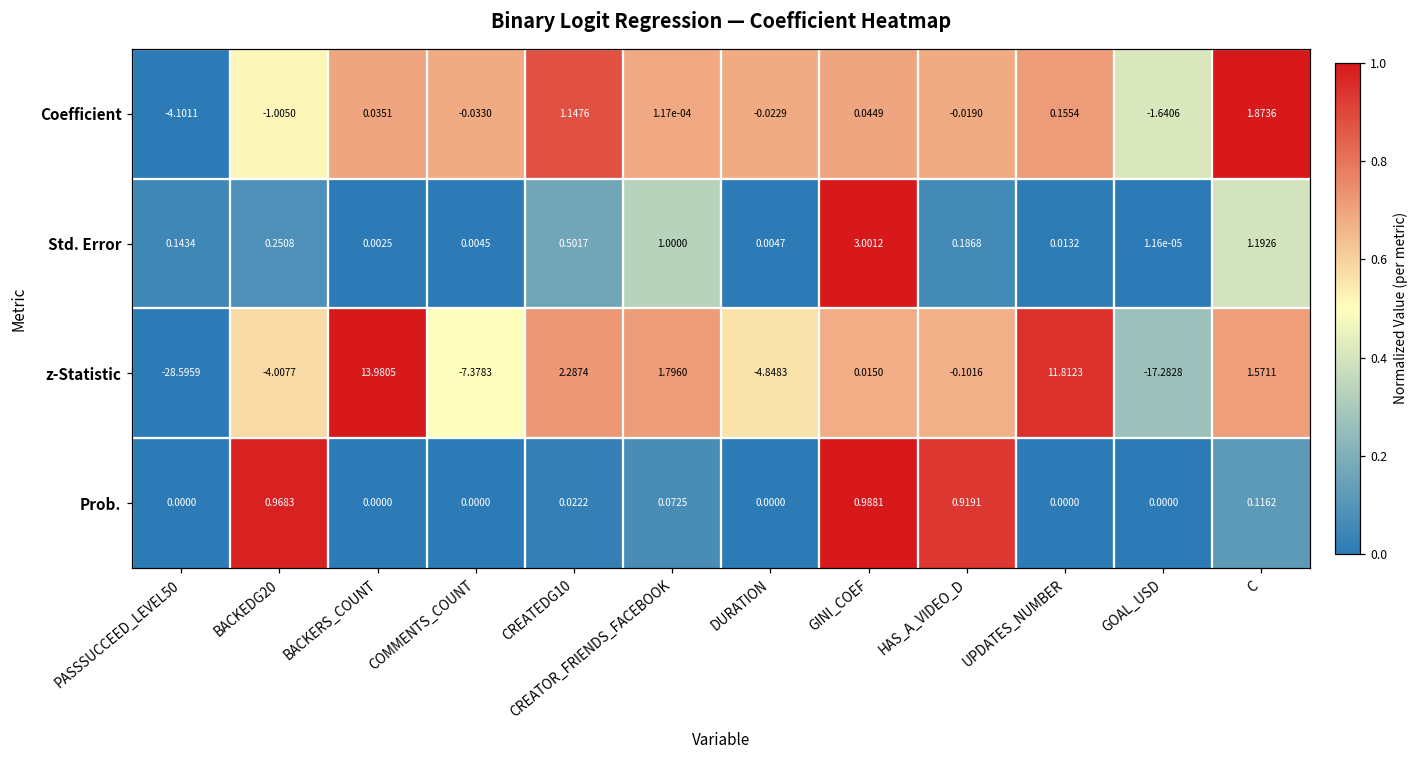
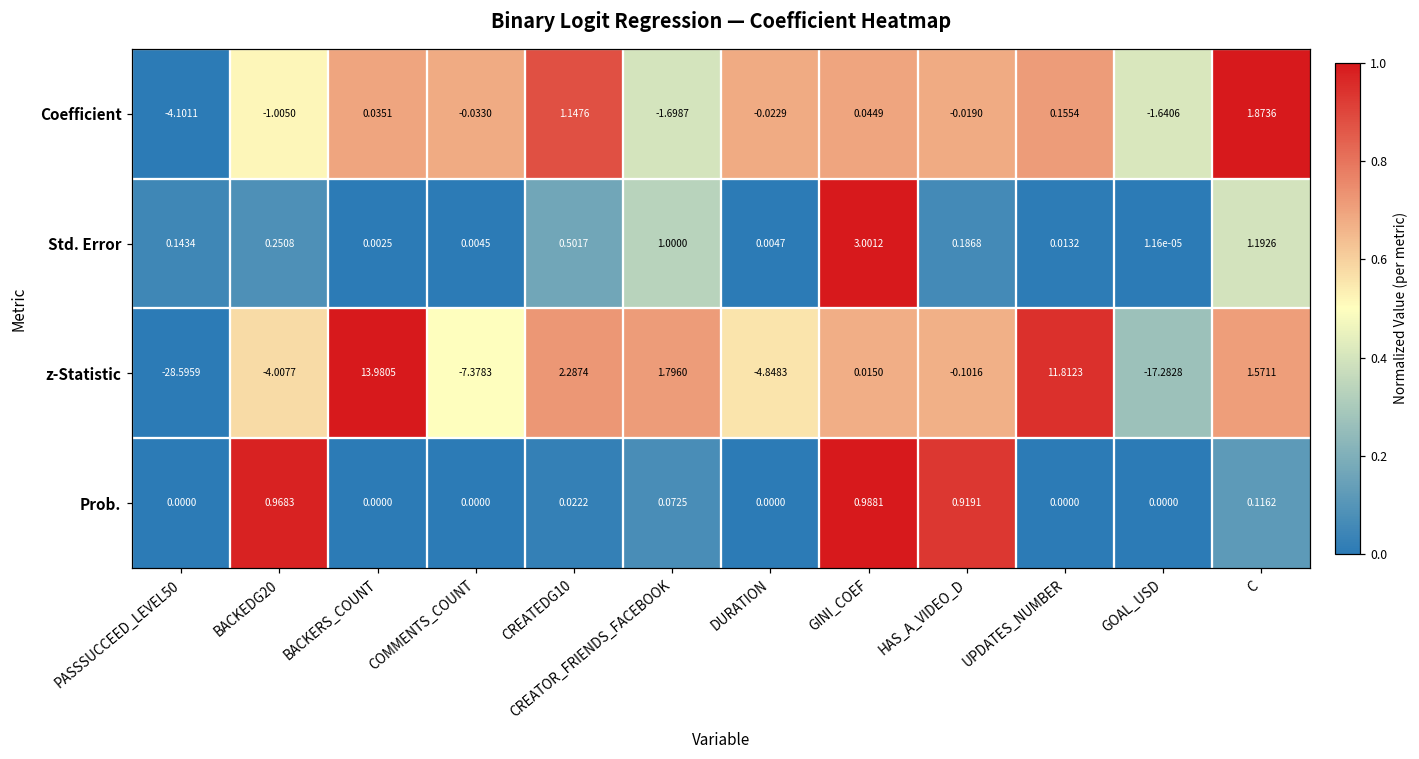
Coefficient, CREATOR_FRIENDS_FACEBOOK: 1.17e-04 -> -1.6987
